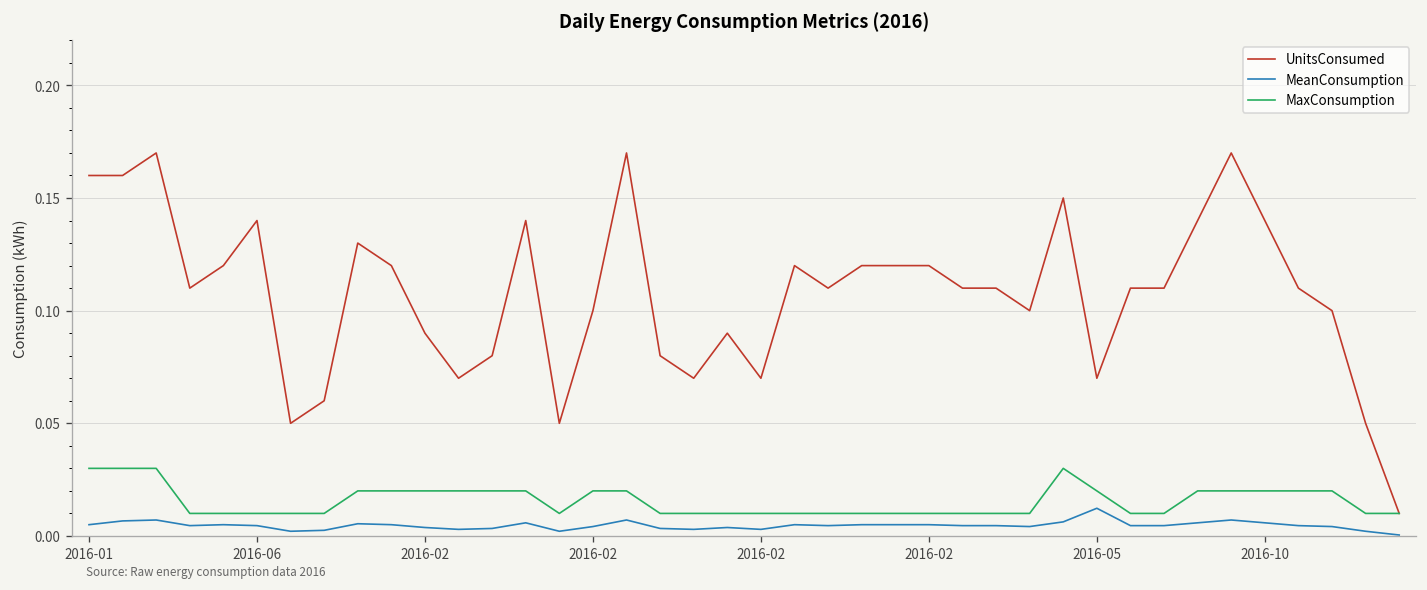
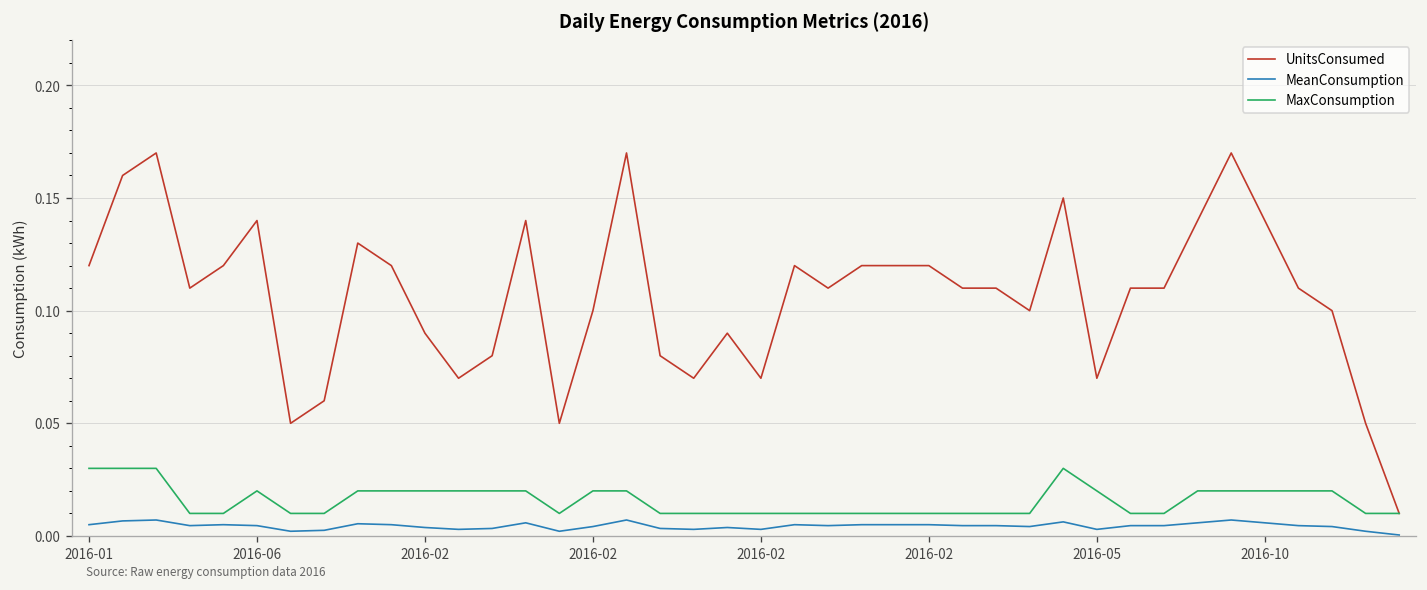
UnitsConsumed, 2016-01: 0.16 -> 0.12
MaxConsumption, 2016-06: 0.01 -> 0.02
MeanConsumption, 2016-05: 0.012 -> 0.003
